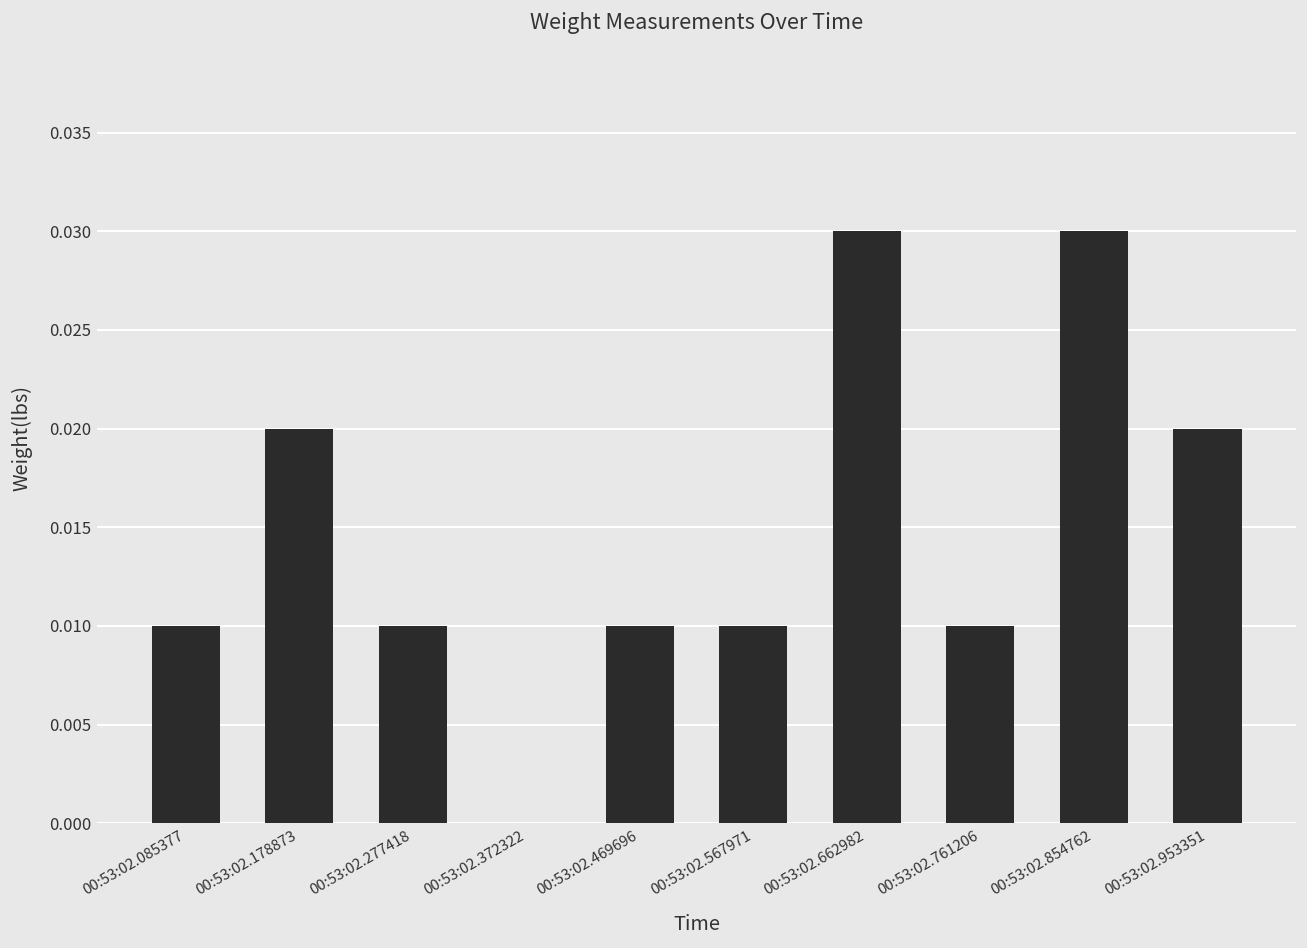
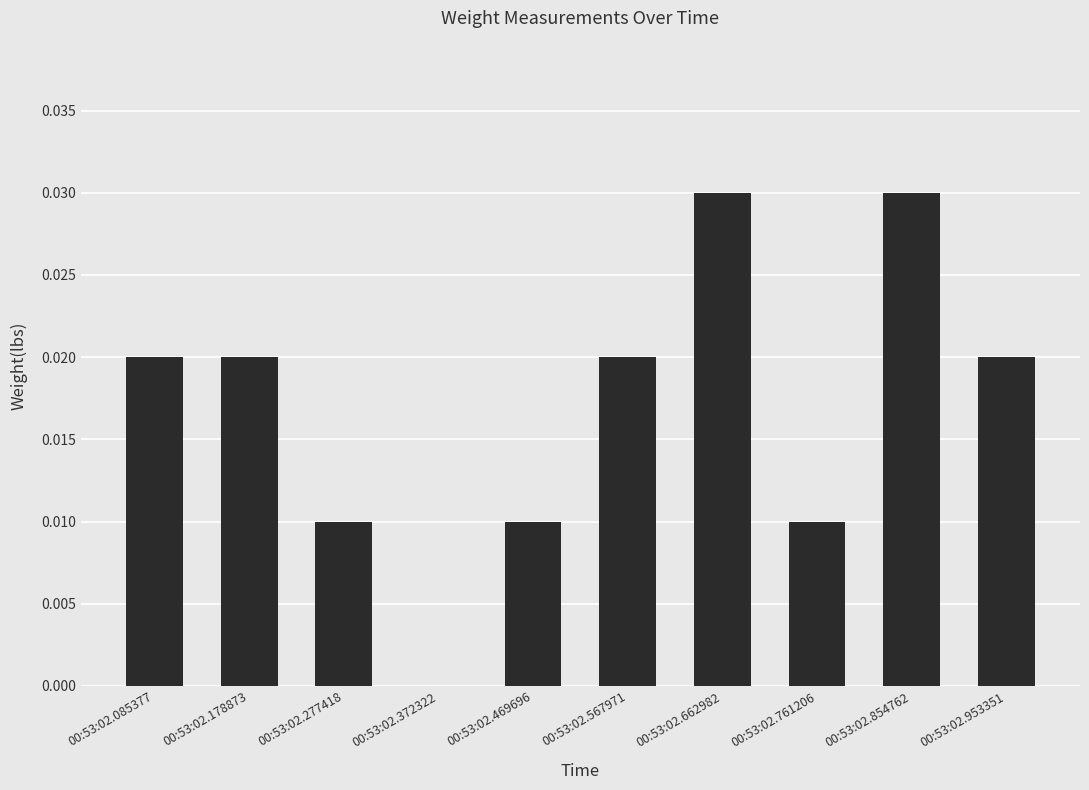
00:53:02.085377: 0.01 -> 0.02
00:53:02.567971: 0.01 -> 0.02
